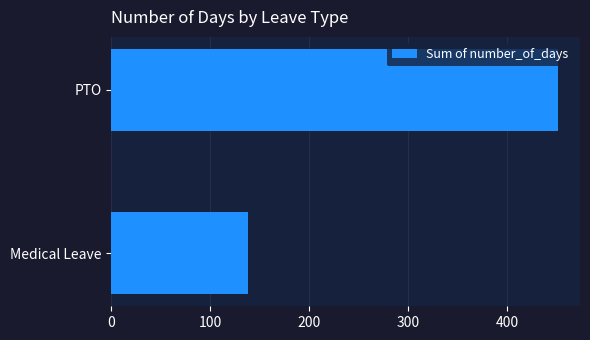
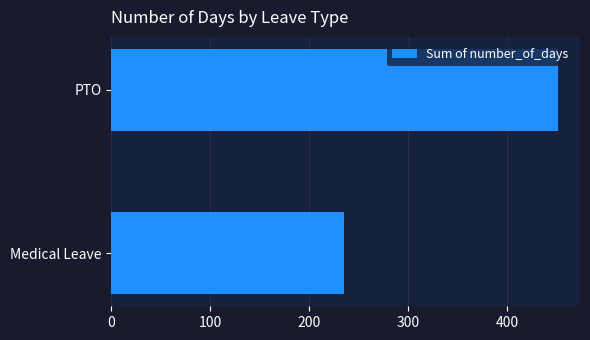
Medical Leave: 140 -> 240
